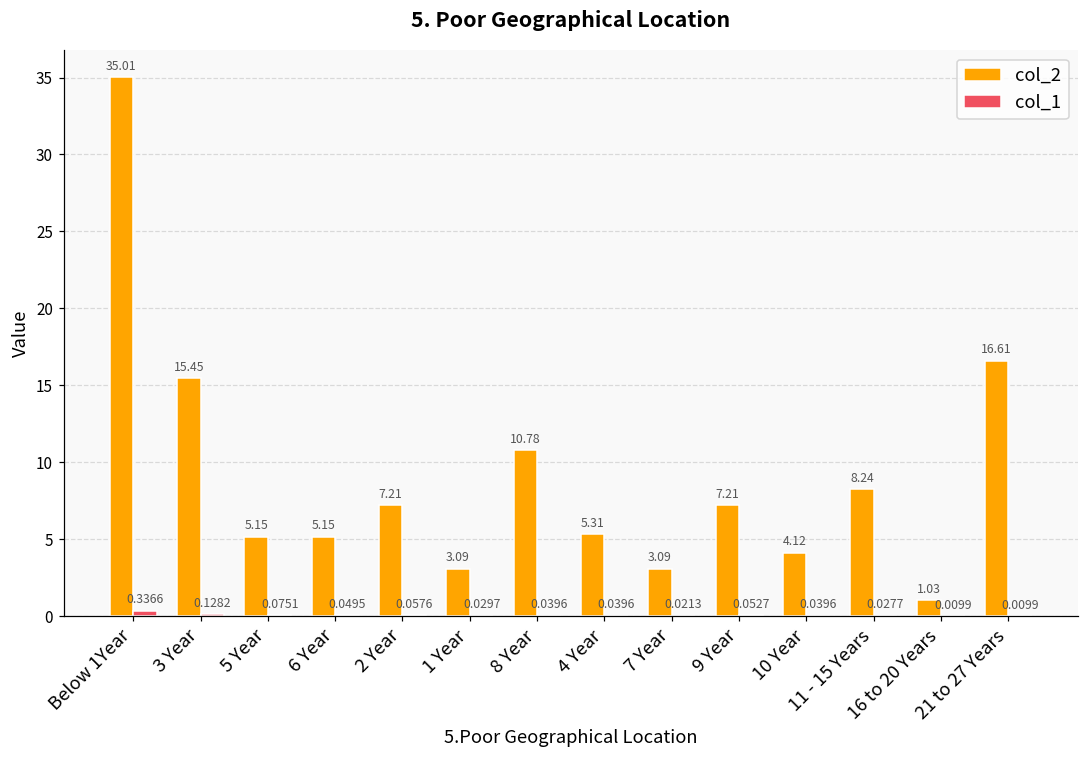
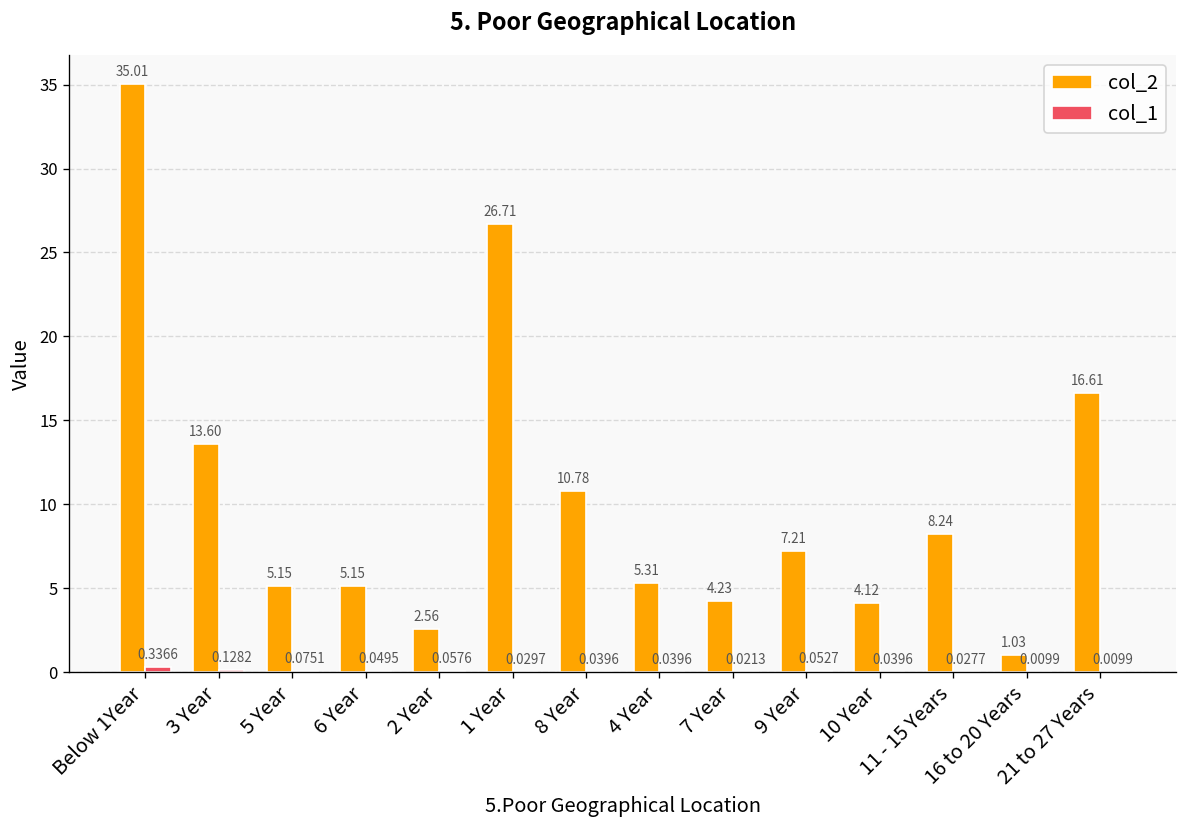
col_2, 3 Year: 15.45 -> 13.60
col_2, 2 Year: 7.21 -> 2.56
col_2, 1 Year: 3.09 -> 26.71
col_2, 7 Year: 3.09 -> 4.23
